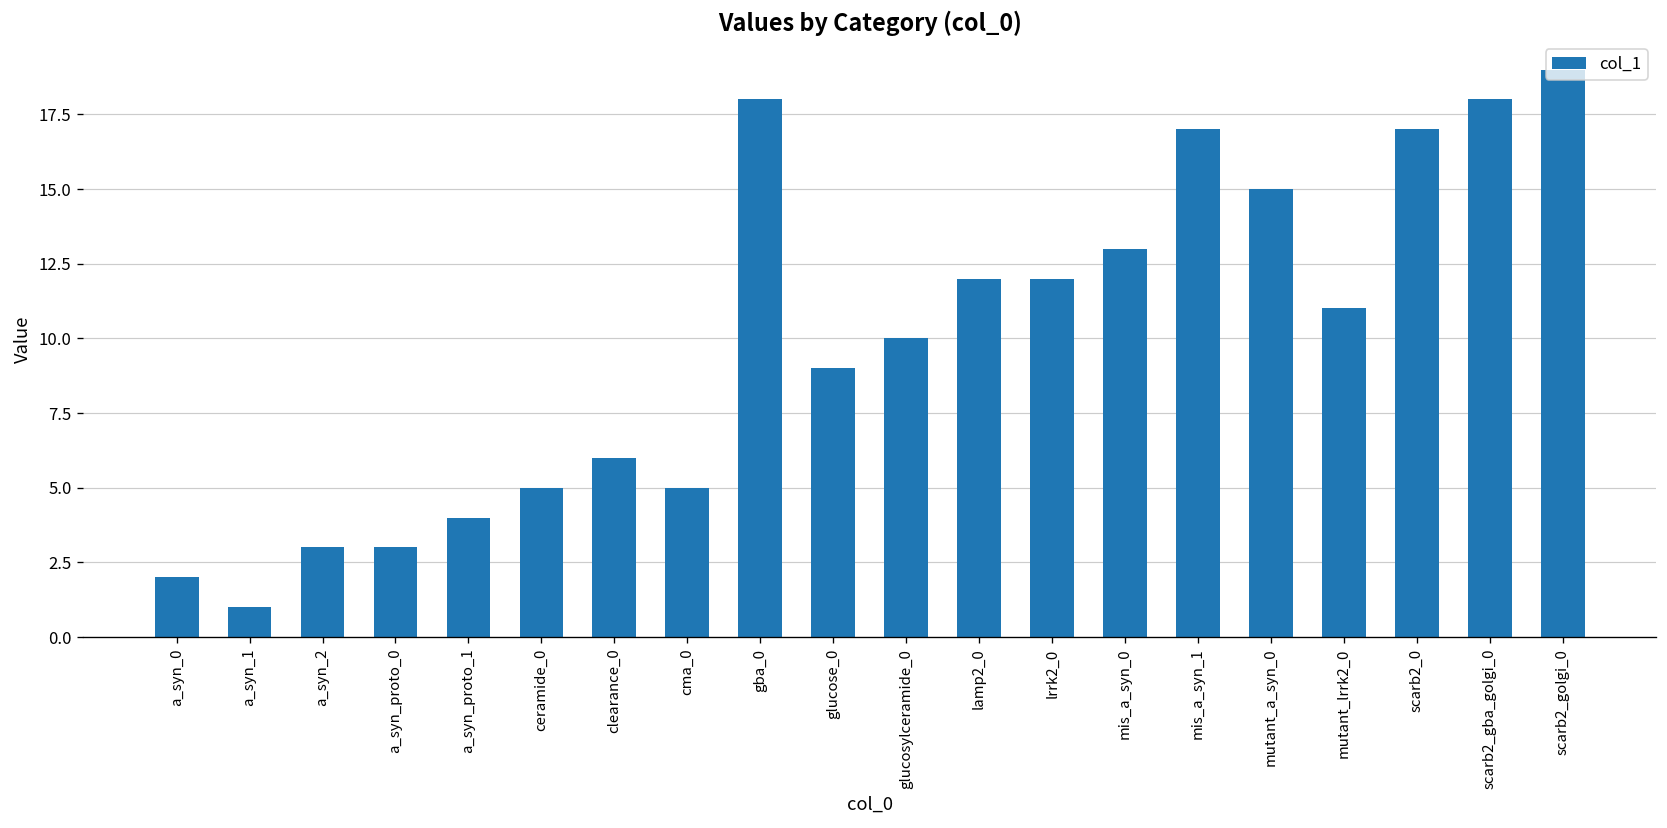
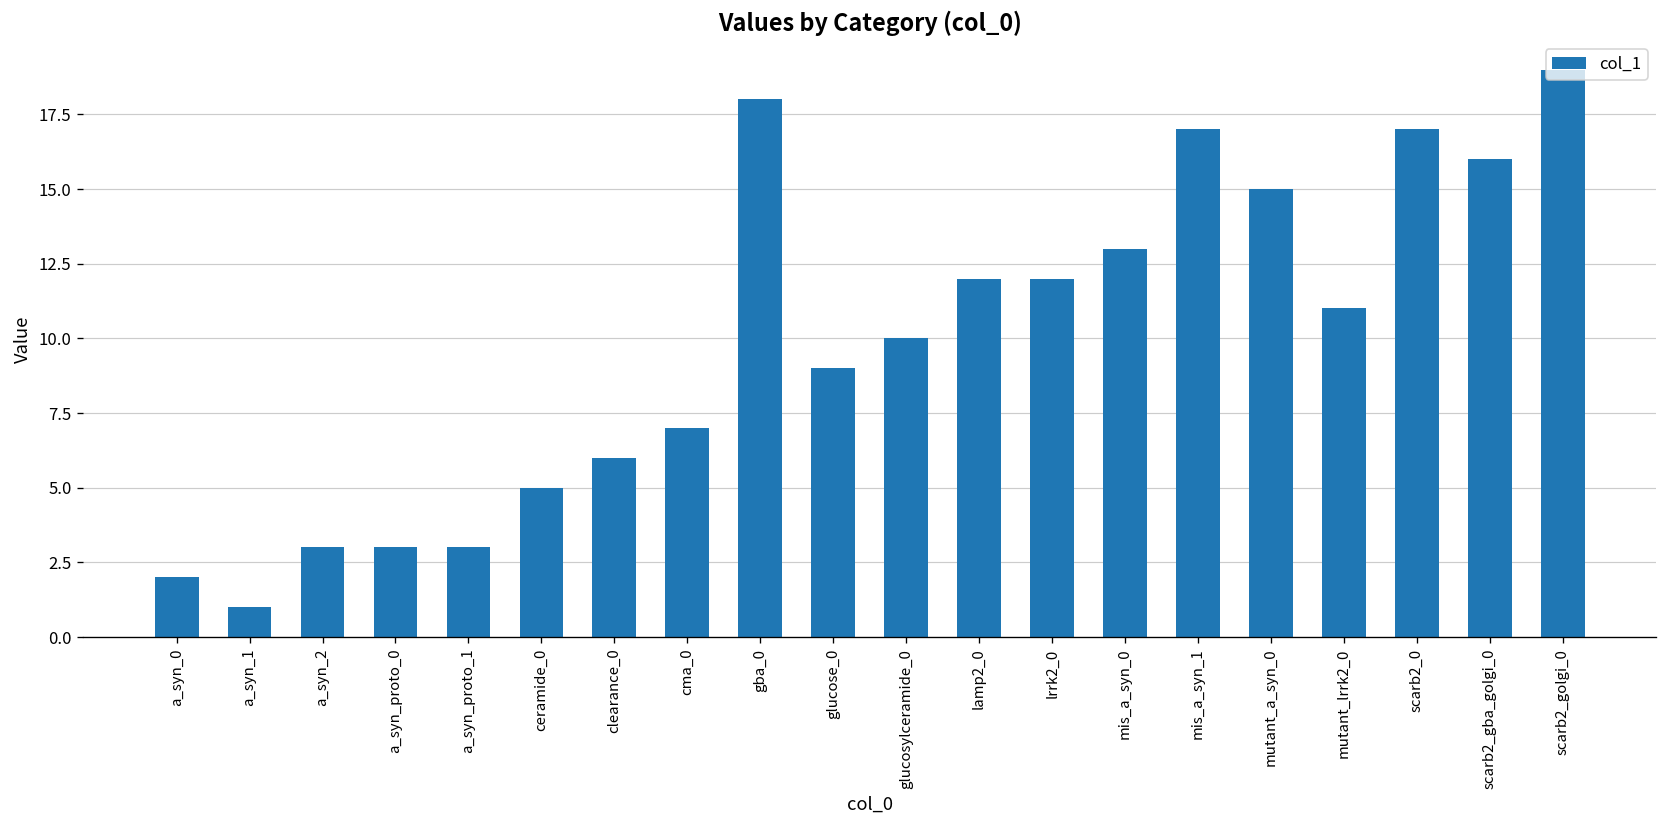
a_syn_proto_1: 4 -> 3
cma_0: 5 -> 7
scarb2_gba_golgi_0: 18 -> 16
